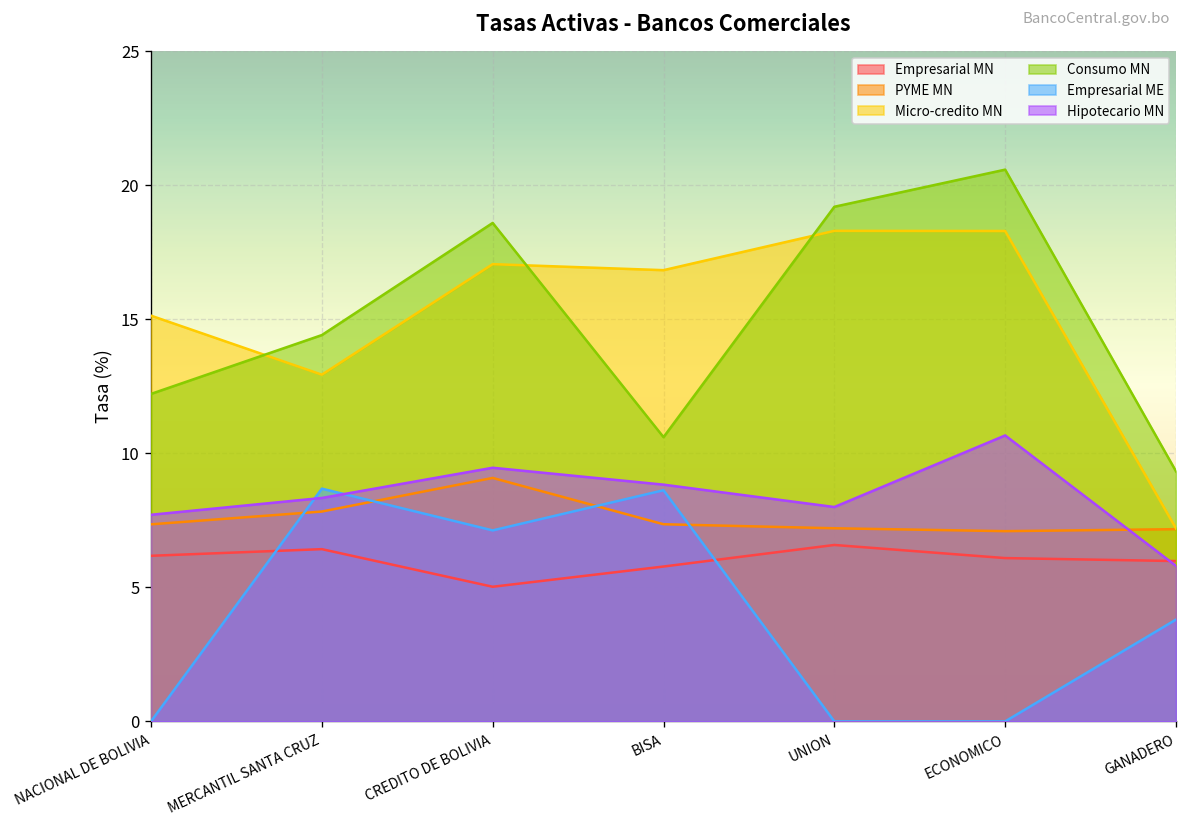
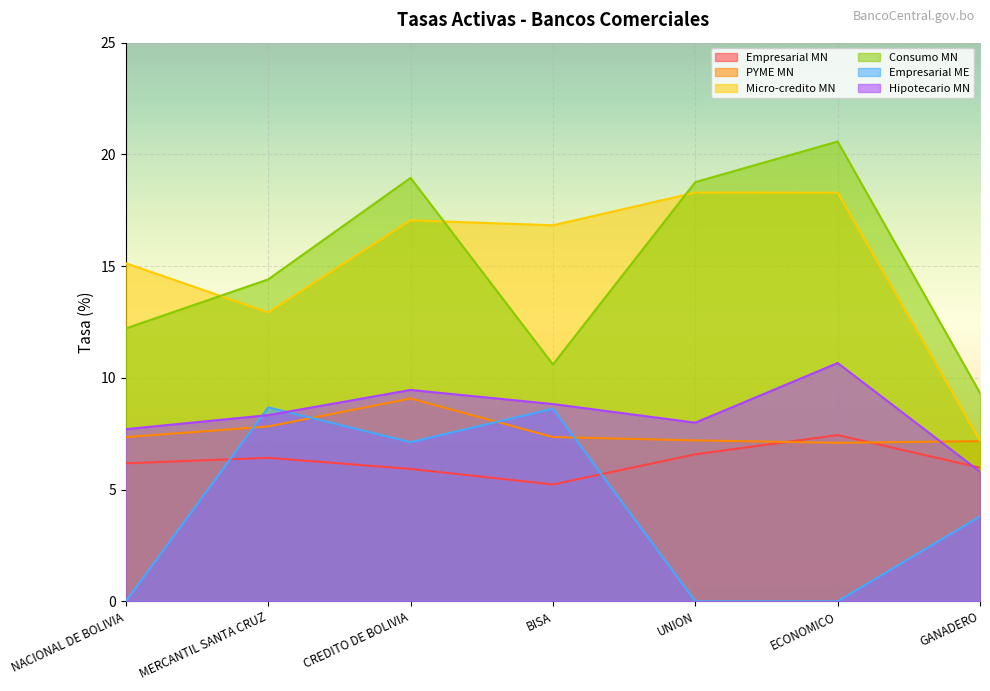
Empresarial MN, CREDITO DE BOLIVIA: 5.0 -> 5.9
Consumo MN, CREDITO DE BOLIVIA: 18.6 -> 18.9
Empresarial MN, BISA: 5.8 -> 5.2
Consumo MN, UNION: 19.2 -> 18.8
Empresarial MN, ECONOMICO: 6.1 -> 7.4
